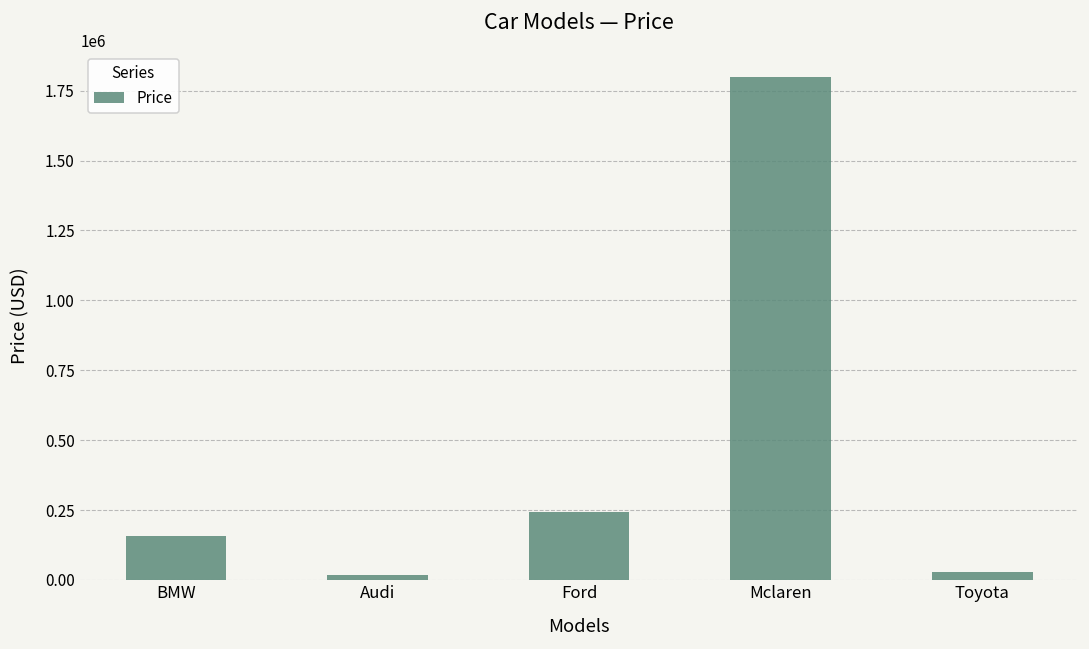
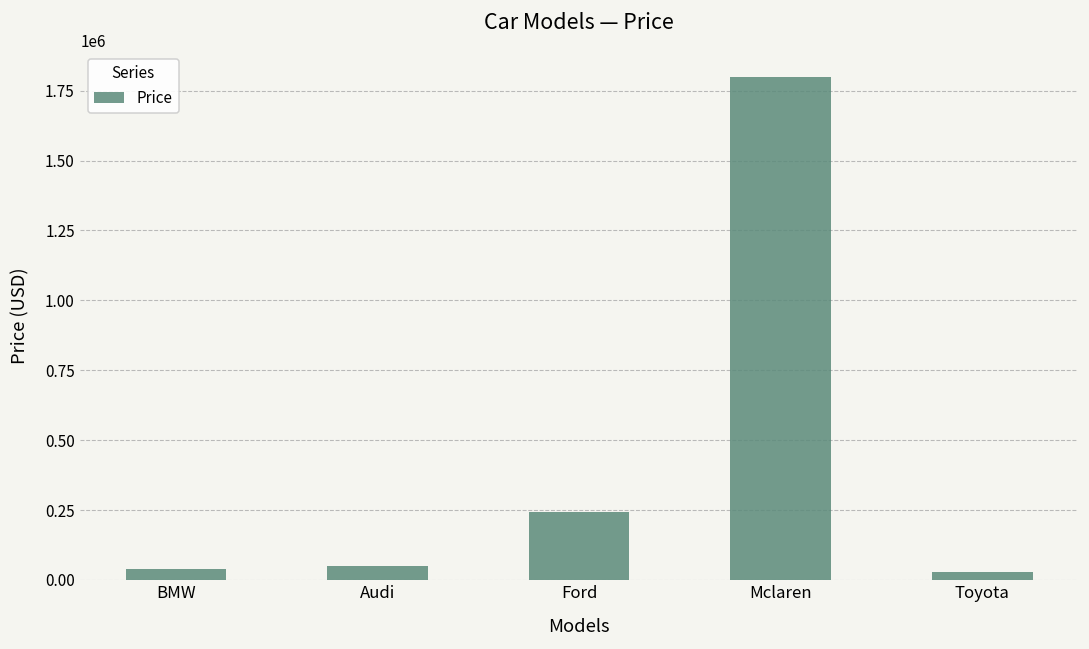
BMW: 160000 -> 40000
Audi: 20000 -> 50000
